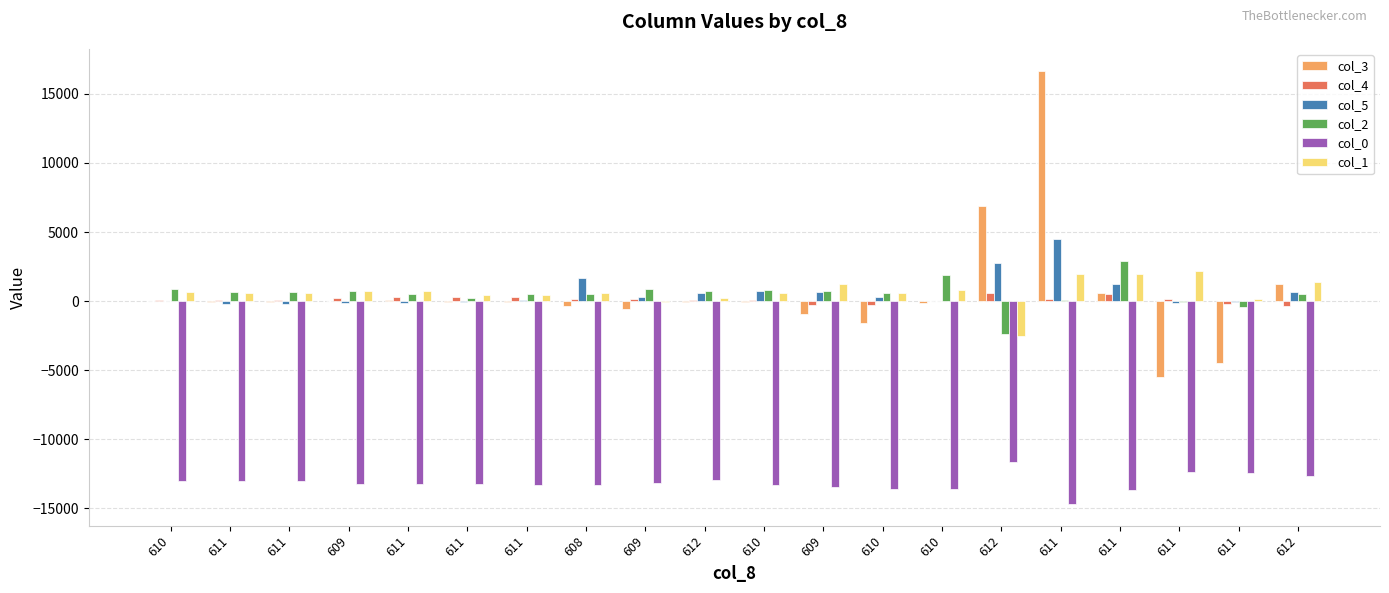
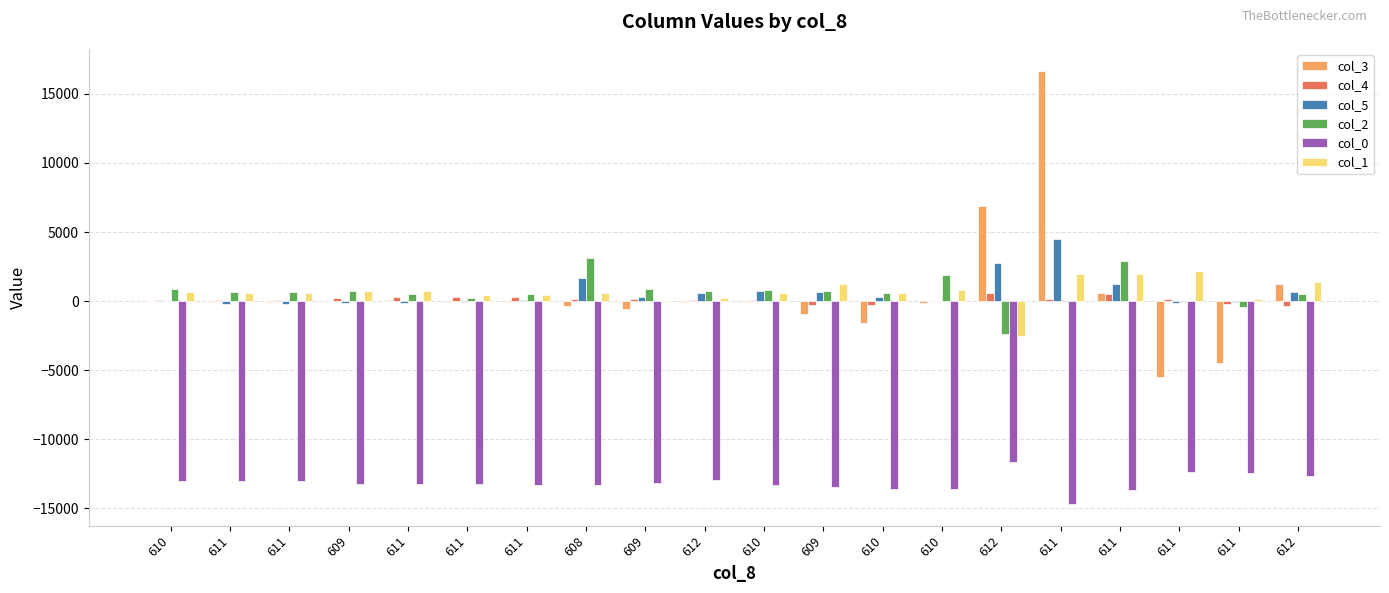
col_2, 608: 500 -> 3100
